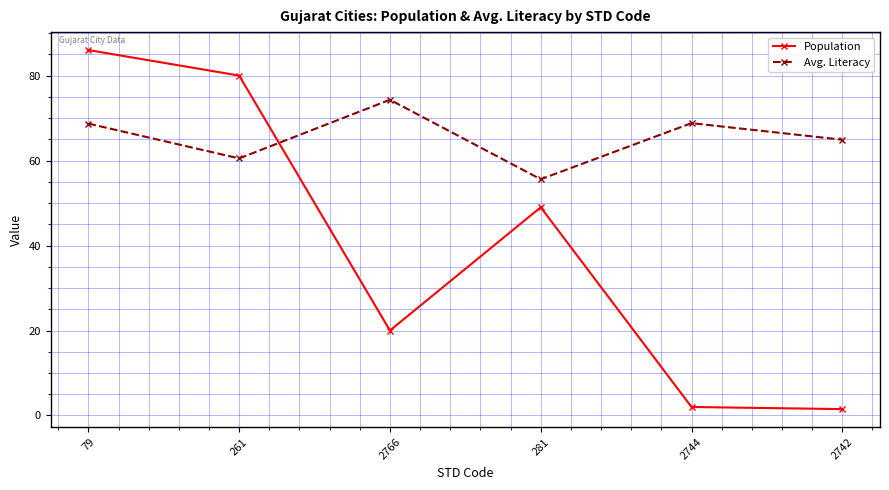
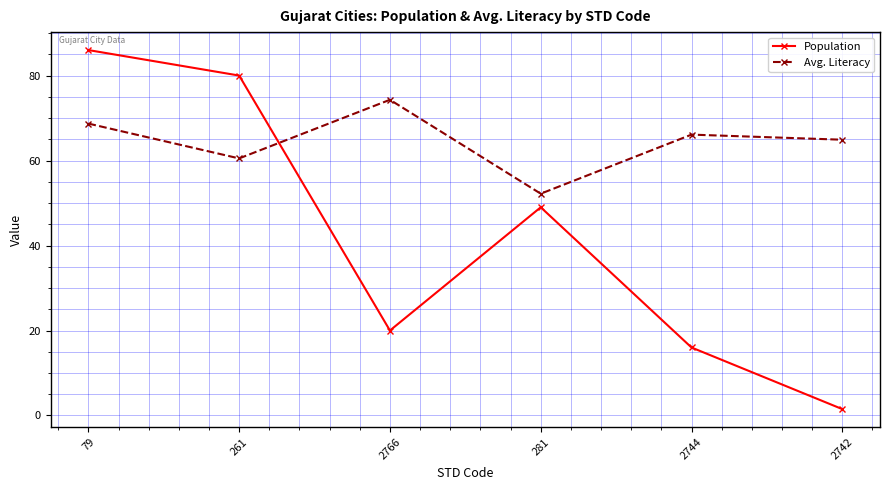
Avg. Literacy, 281: 56 -> 52
Population, 2744: 2 -> 16
Avg. Literacy, 2744: 69 -> 66
